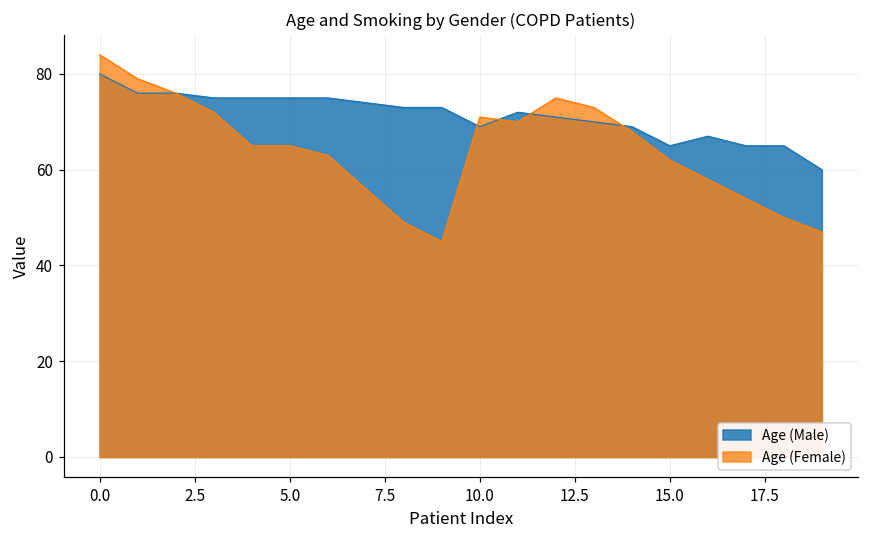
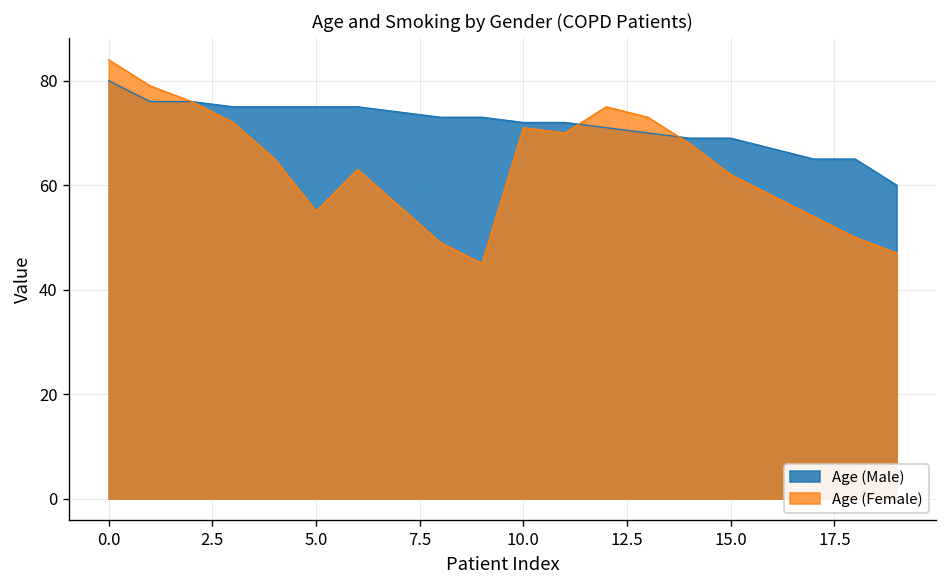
Age (Female), 5.0: 65 -> 55
Age (Male), 10.0: 69 -> 72
Age (Male), 15.0: 65 -> 69
